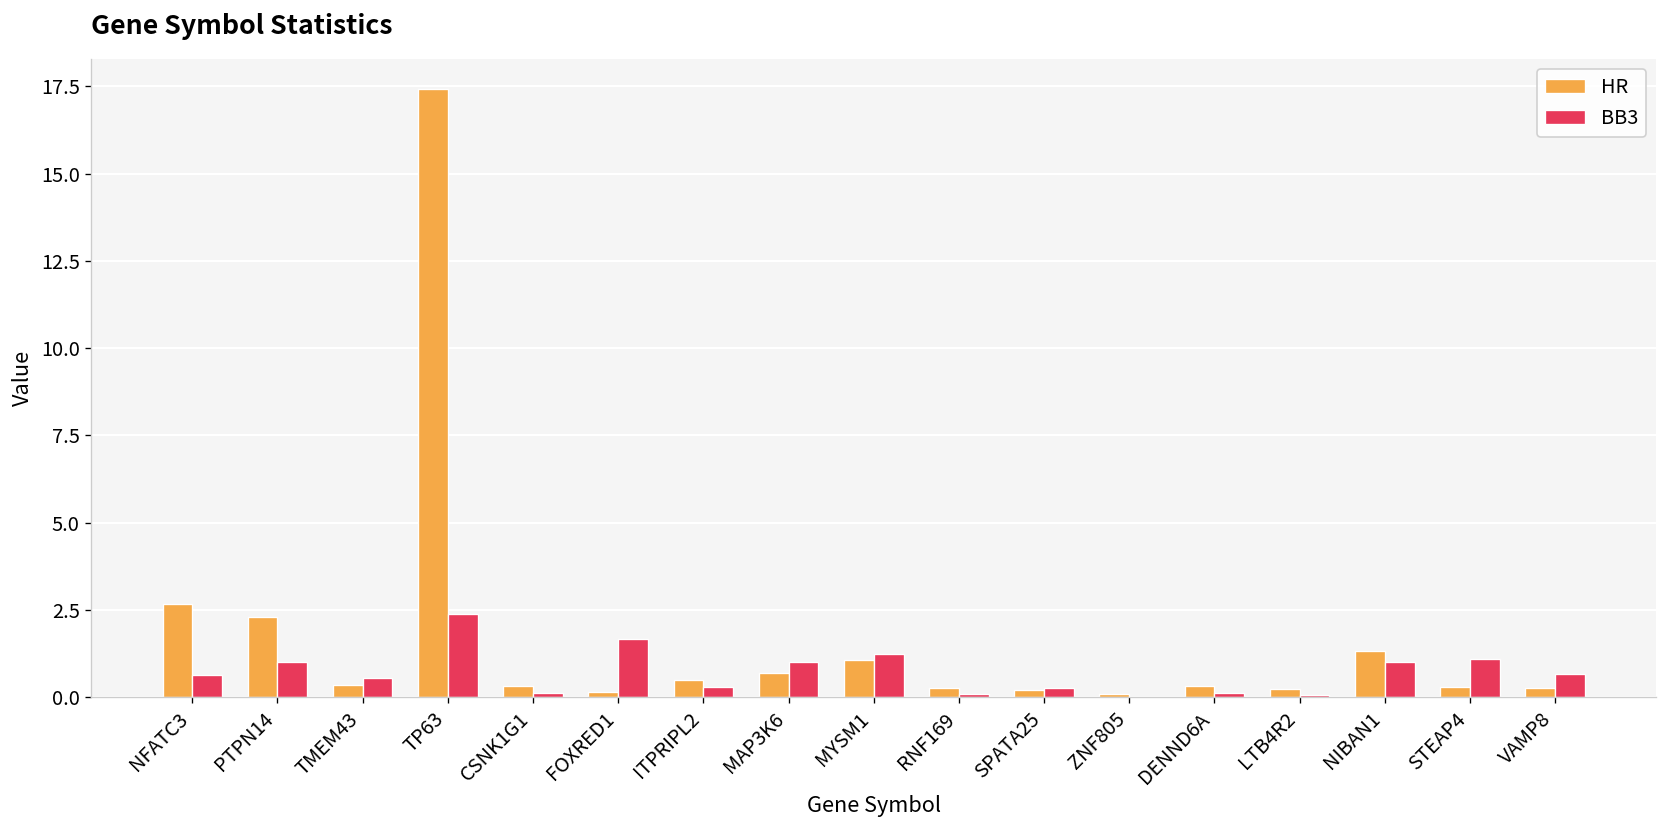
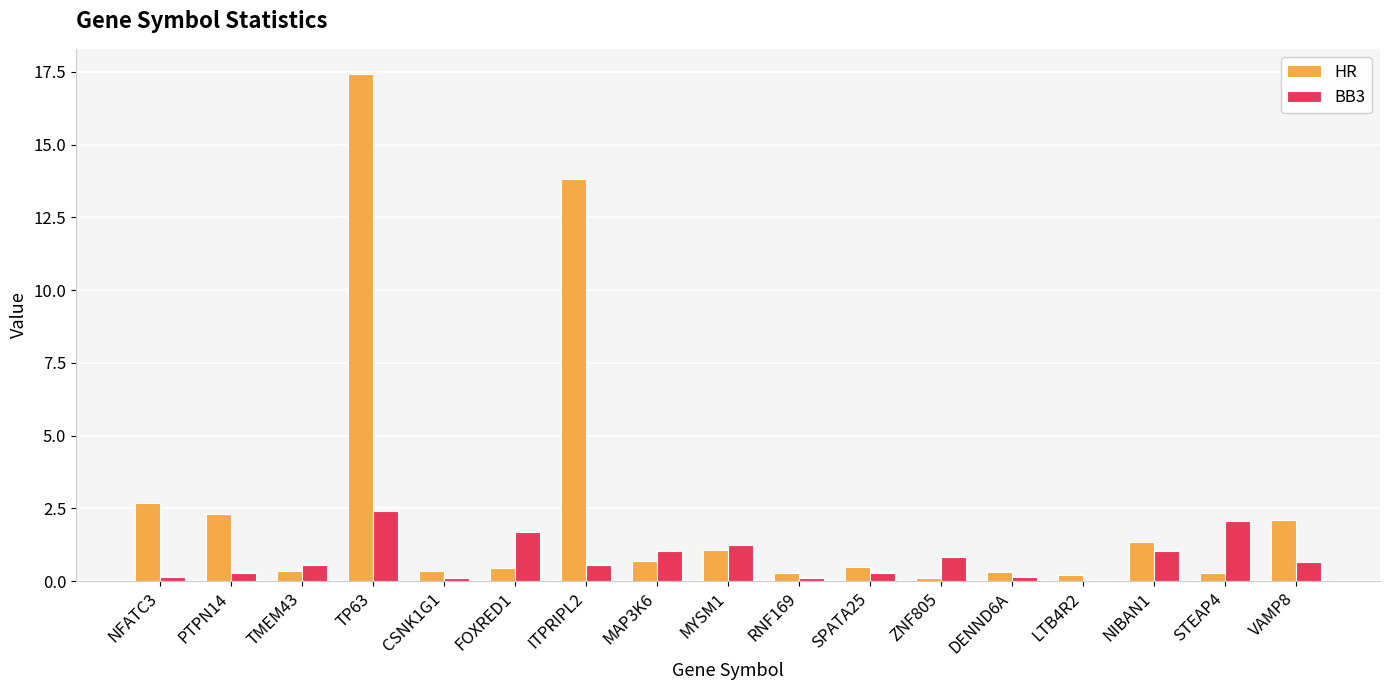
BB3, NFATC3: 0.6 -> 0.1
BB3, PTPN14: 1.0 -> 0.3
HR, FOXRED1: 0.2 -> 0.4
HR, ITPRIPL2: 0.5 -> 13.8
BB3, ITPRIPL2: 0.3 -> 0.6
HR, SPATA25: 0.2 -> 0.5
BB3, ZNF805: 0.0 -> 0.8
BB3, STEAP4: 1.1 -> 2.1
HR, VAMP8: 0.3 -> 2.1
